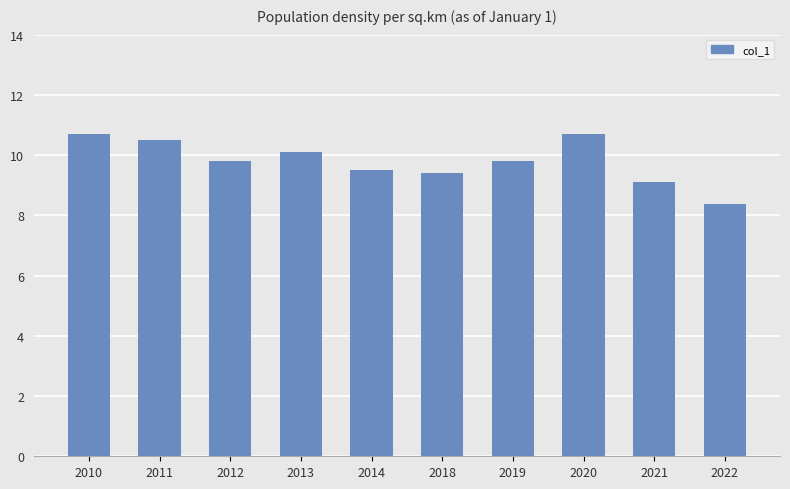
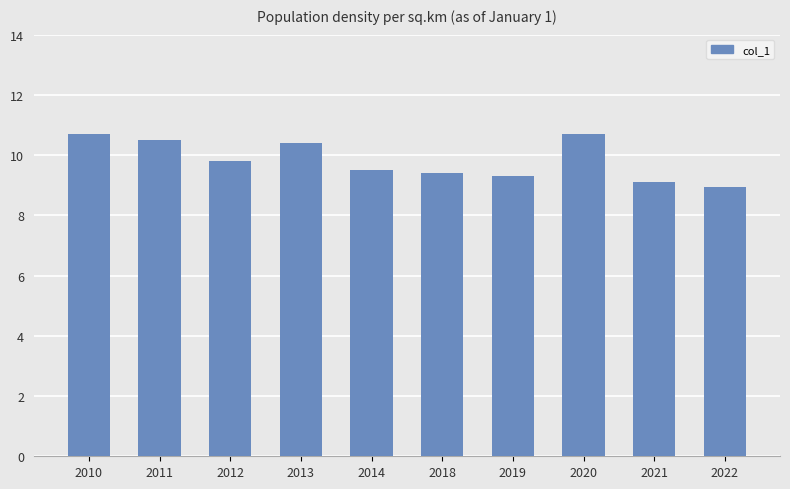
2013: 10.1 -> 10.4
2019: 9.8 -> 9.3
2022: 8.4 -> 8.9
